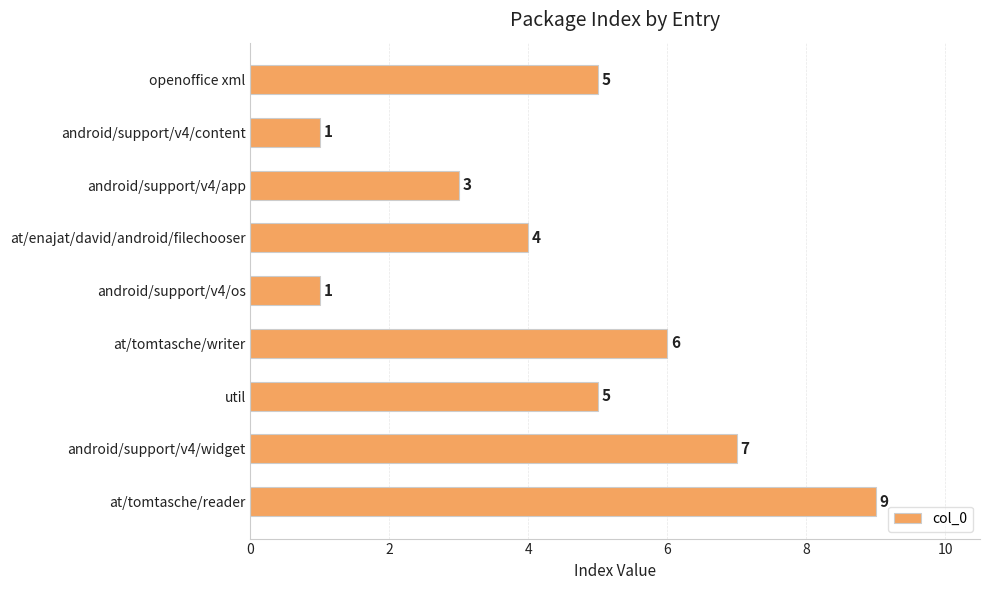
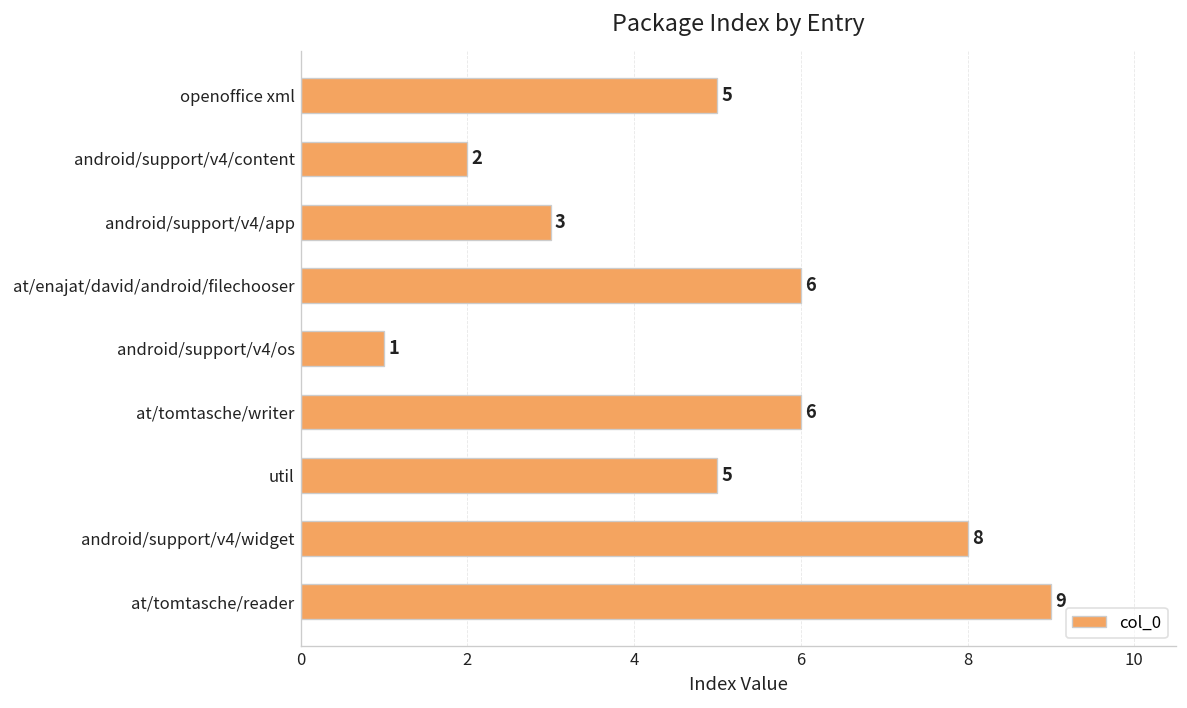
android/support/v4/content: 1 -> 2
at/enajat/david/android/filechooser: 4 -> 6
android/support/v4/widget: 7 -> 8
